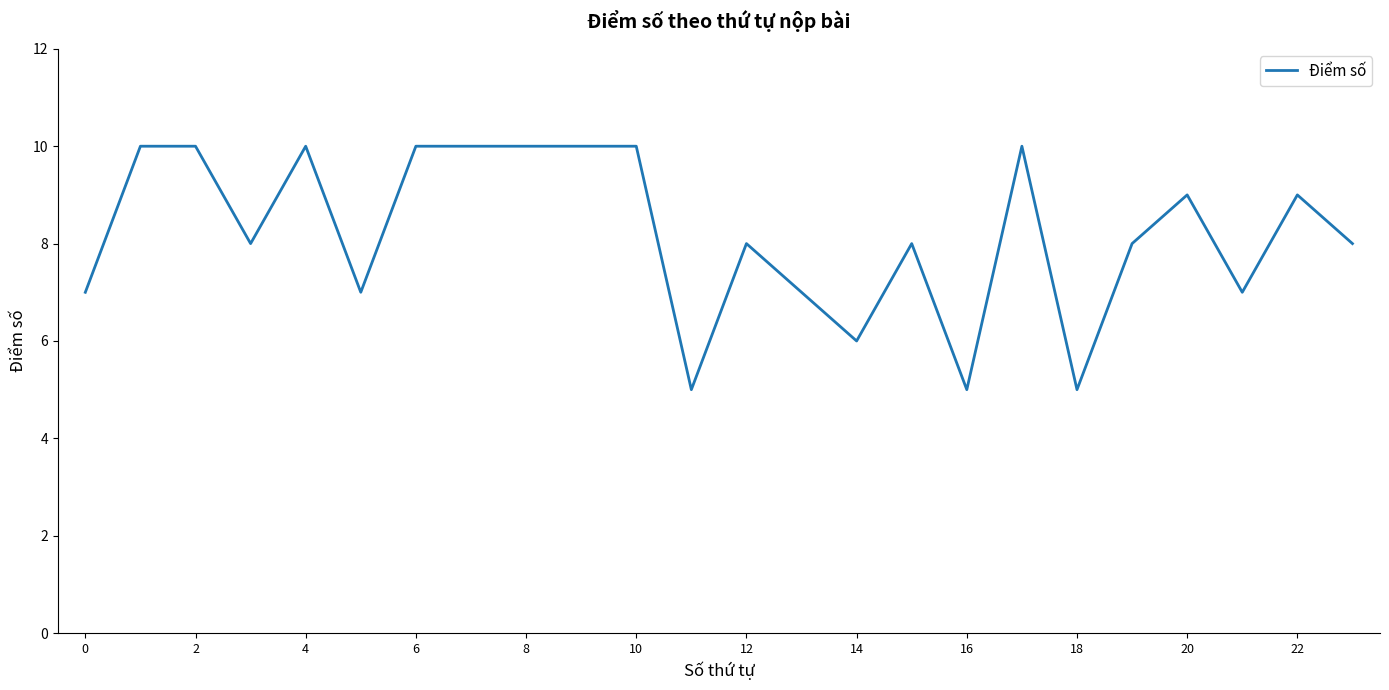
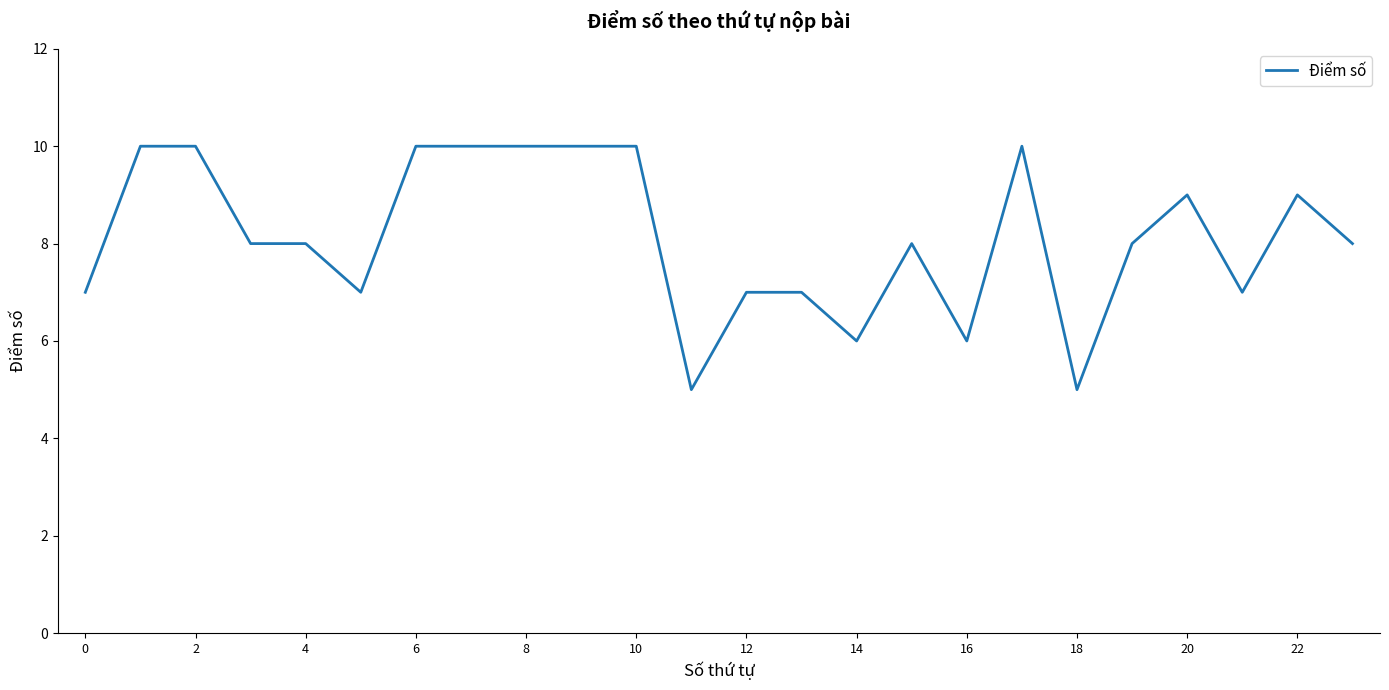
4: 10 -> 8
12: 8 -> 7
16: 5 -> 6
